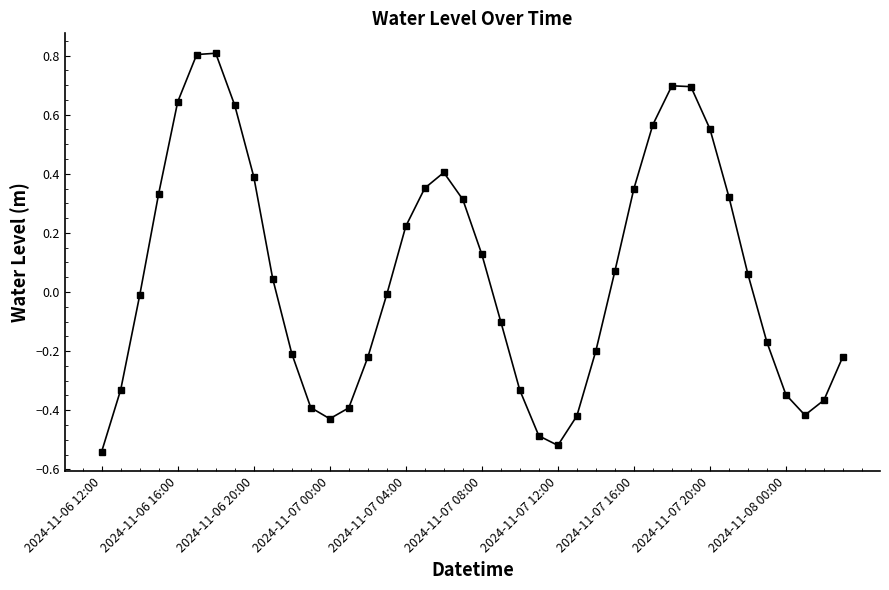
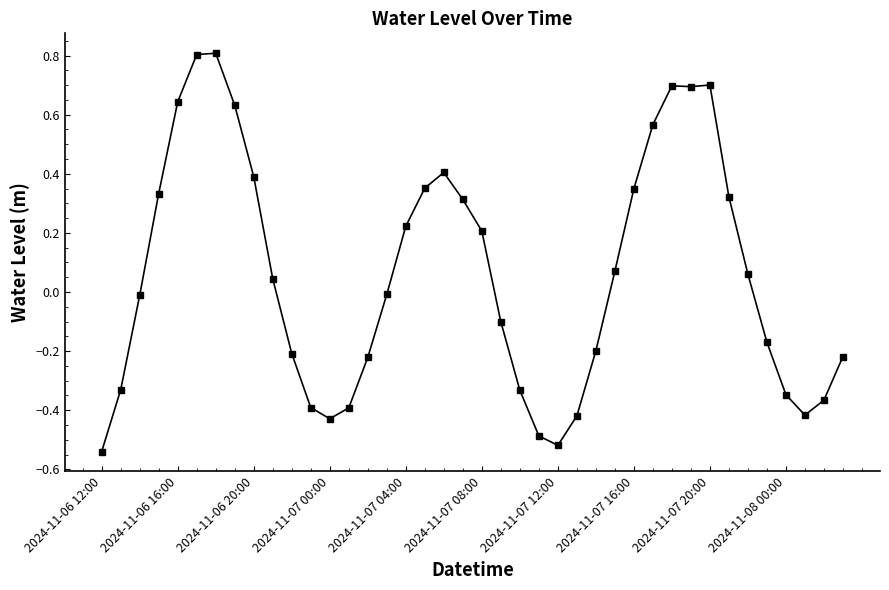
2024-11-07 08:00: 0.13 -> 0.21
2024-11-07 20:00: 0.55 -> 0.70
